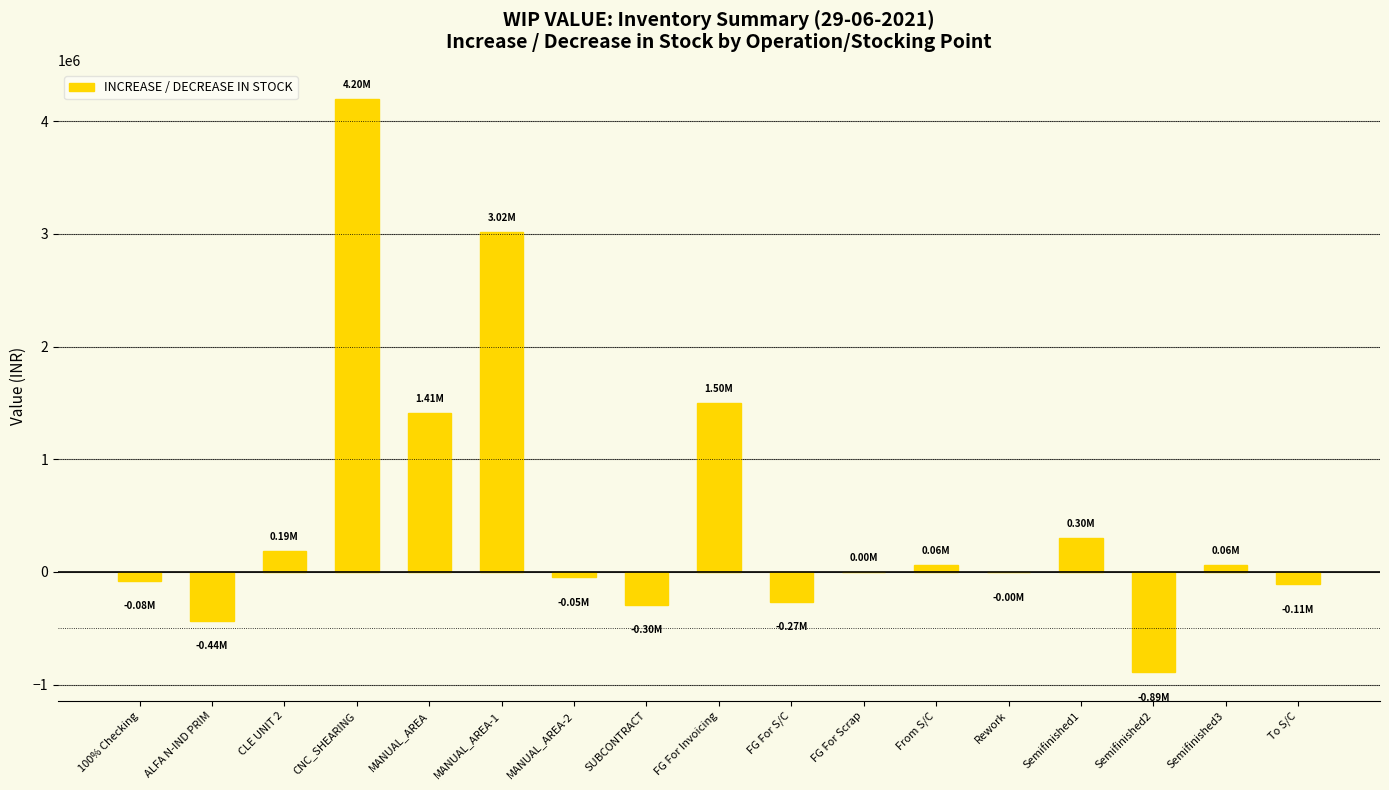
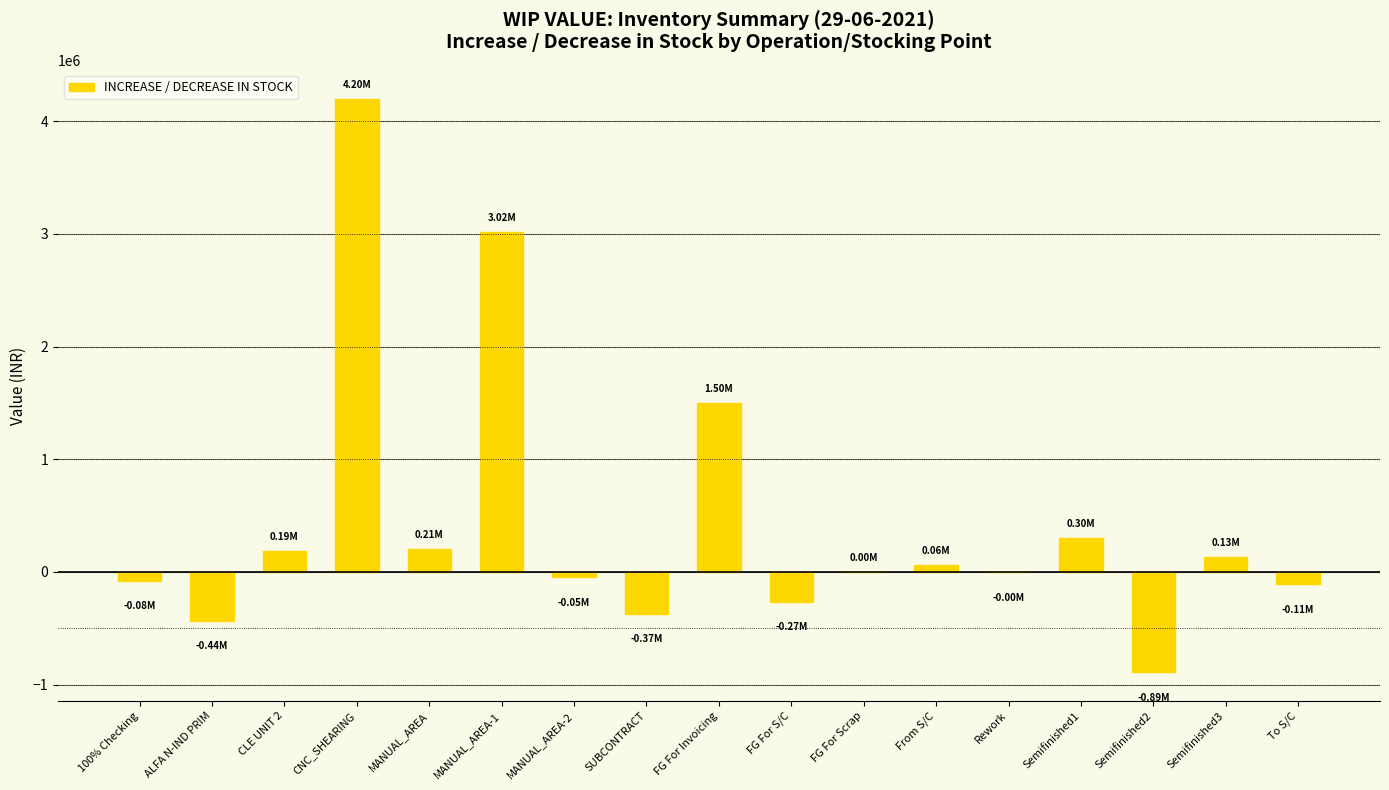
MANUAL_AREA: 1.41M -> 0.21M
SUBCONTRACT: -0.30M -> -0.37M
Semifinished3: 0.06M -> 0.13M
